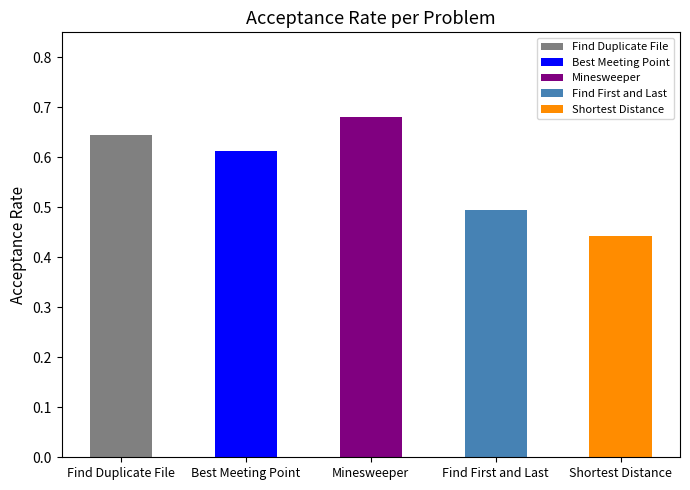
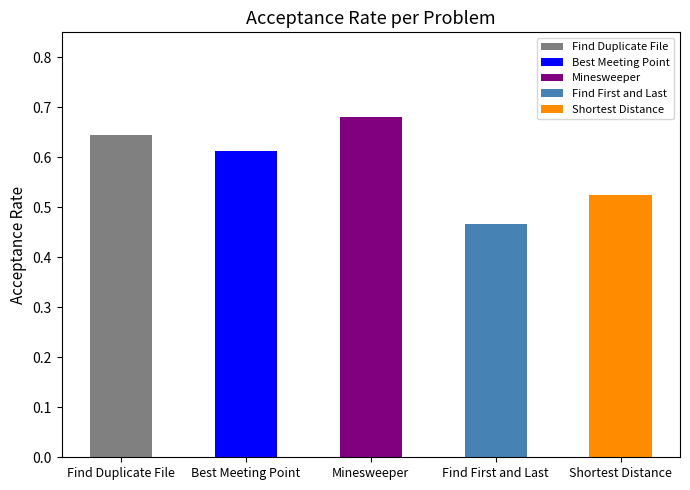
Find First and Last: 0.49 -> 0.47
Shortest Distance: 0.44 -> 0.53
